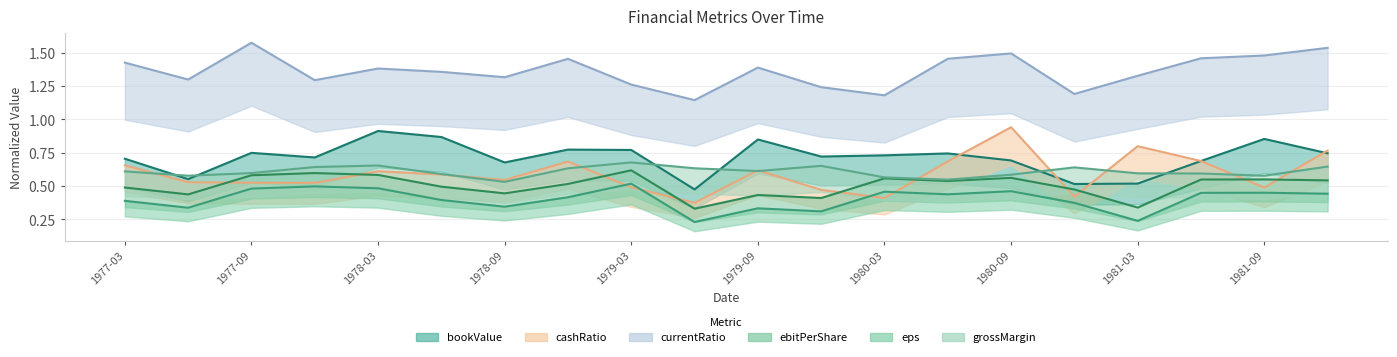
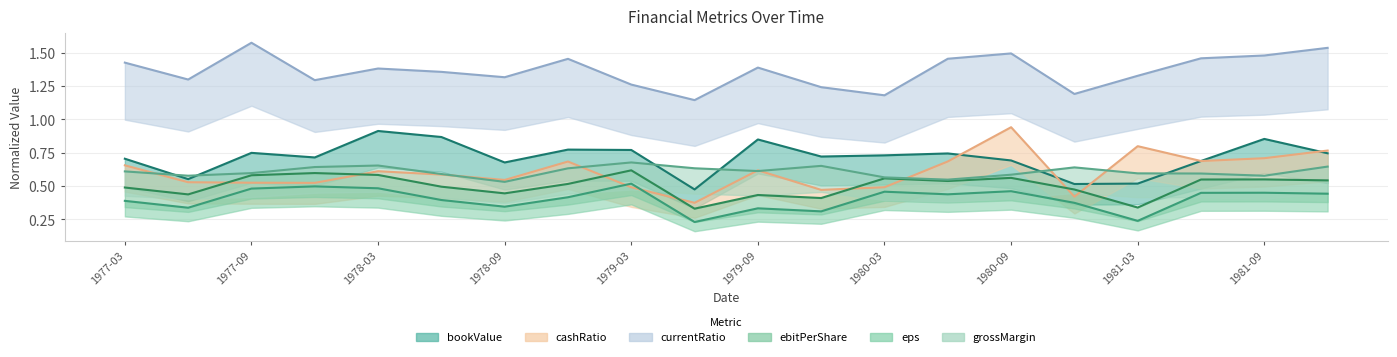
cashRatio, 1980-03: 0.41 -> 0.49
cashRatio, 1981-09: 0.49 -> 0.71
